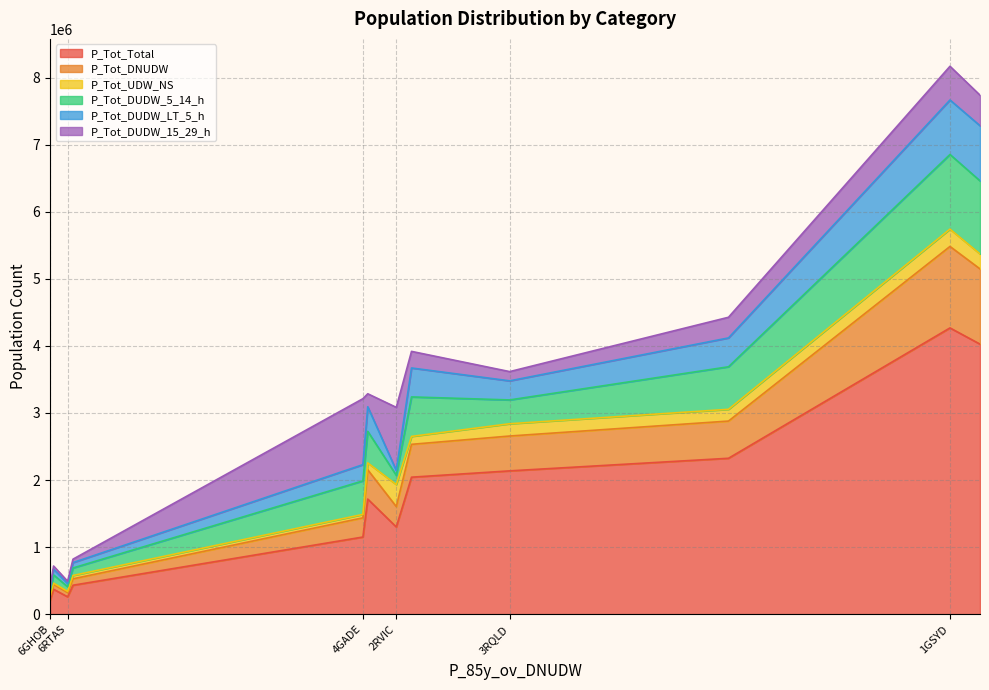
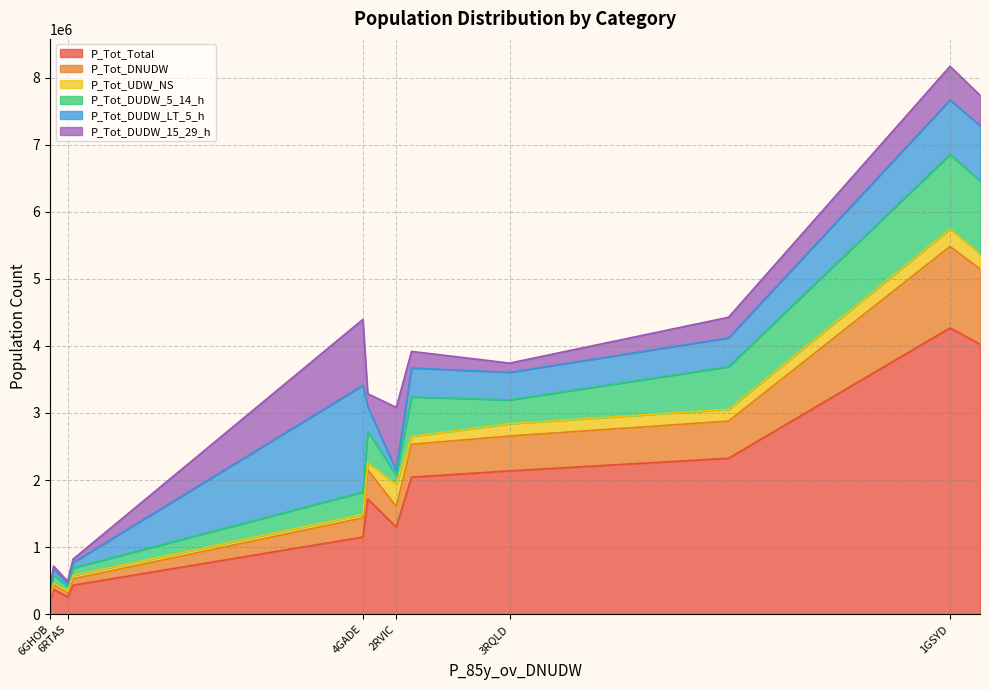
P_Tot_DUDW_5_14_h, 4GADE: 500000 -> 300000
P_Tot_DUDW_LT_5_h, 4GADE: 200000 -> 1600000
P_Tot_DUDW_LT_5_h, 3RQLD: 300000 -> 400000
